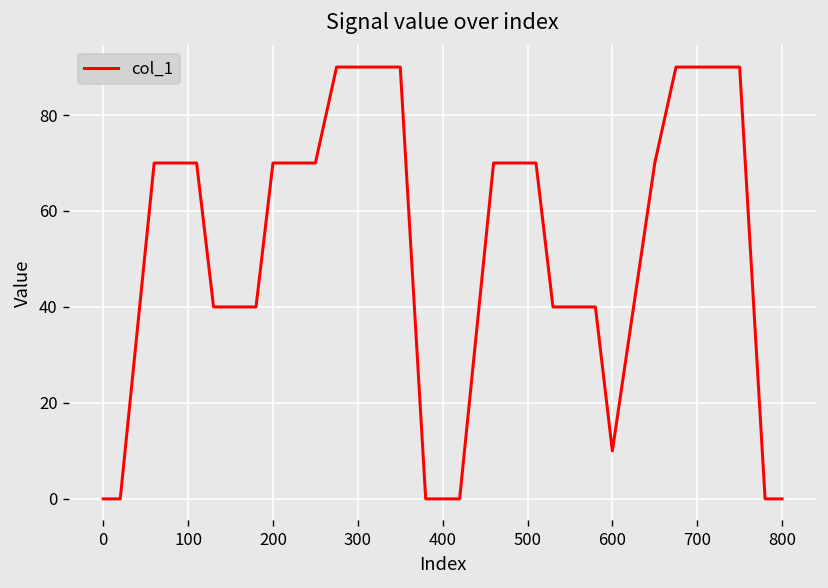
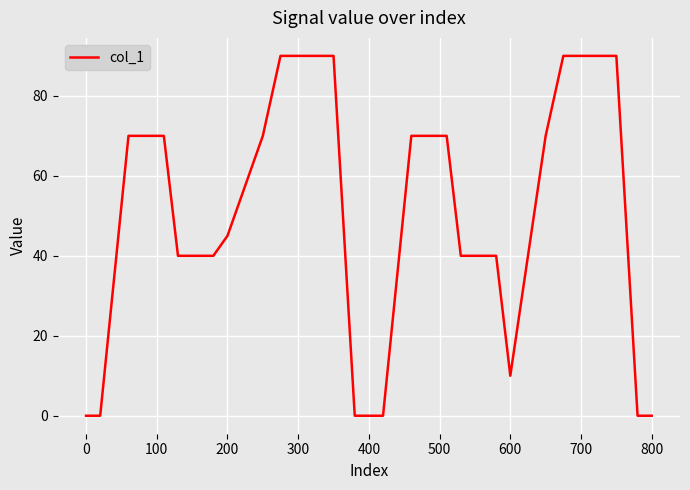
200: 70 -> 45
